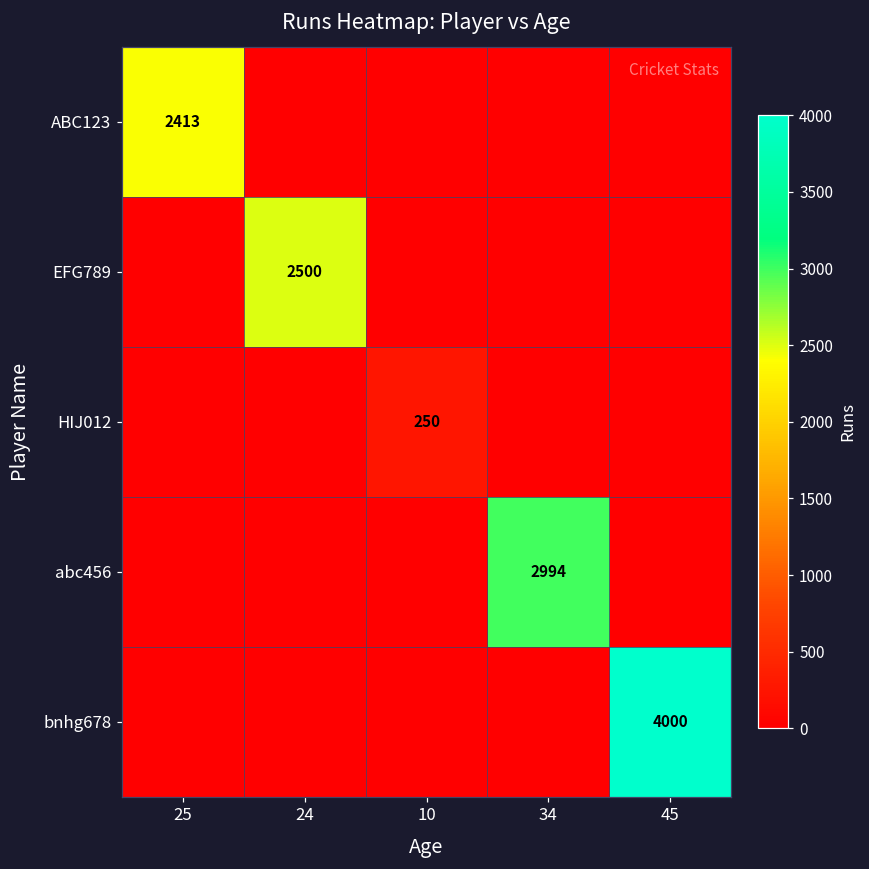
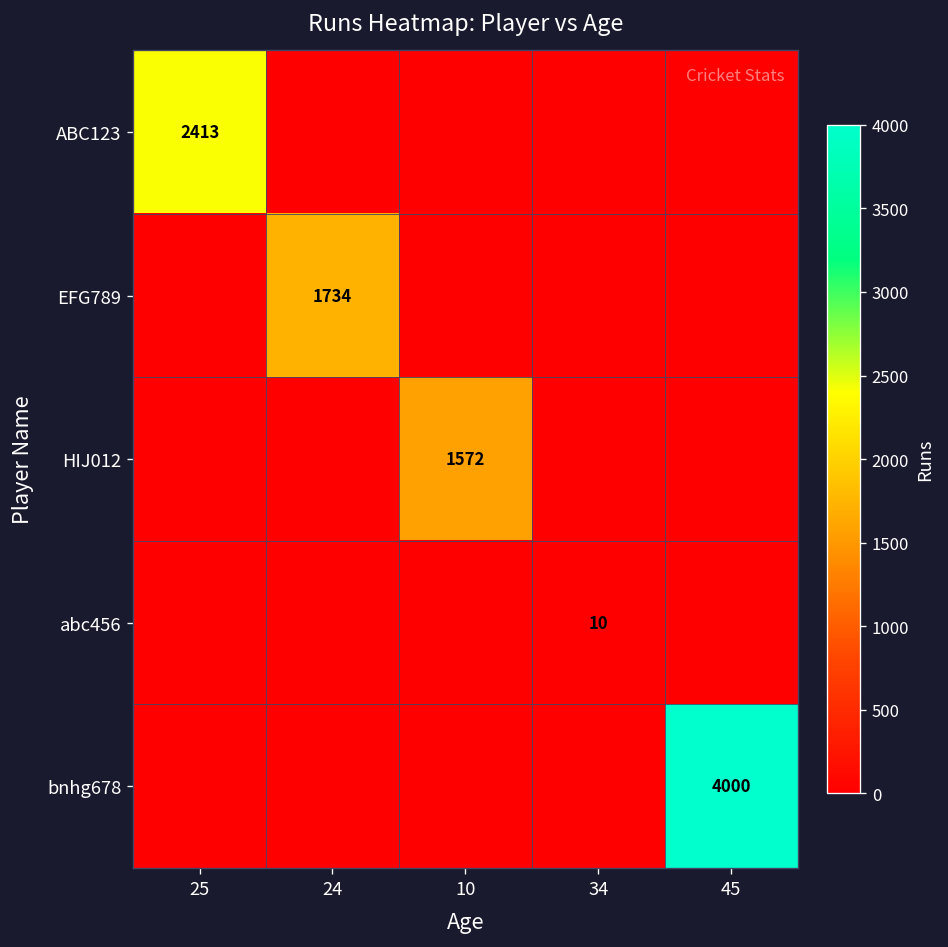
EFG789, 24: 2500 -> 1734
HIJ012, 10: 250 -> 1572
abc456, 34: 2994 -> 10
